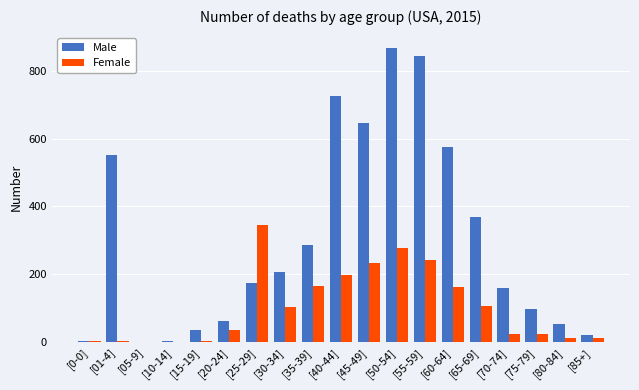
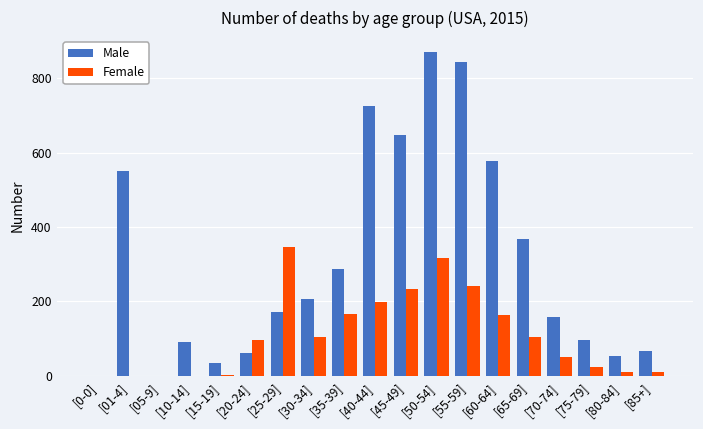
Male, [10-14]: 0 -> 90
Female, [20-24]: 30 -> 100
Female, [50-54]: 280 -> 320
Female, [70-74]: 20 -> 50
Male, [85+]: 20 -> 70
